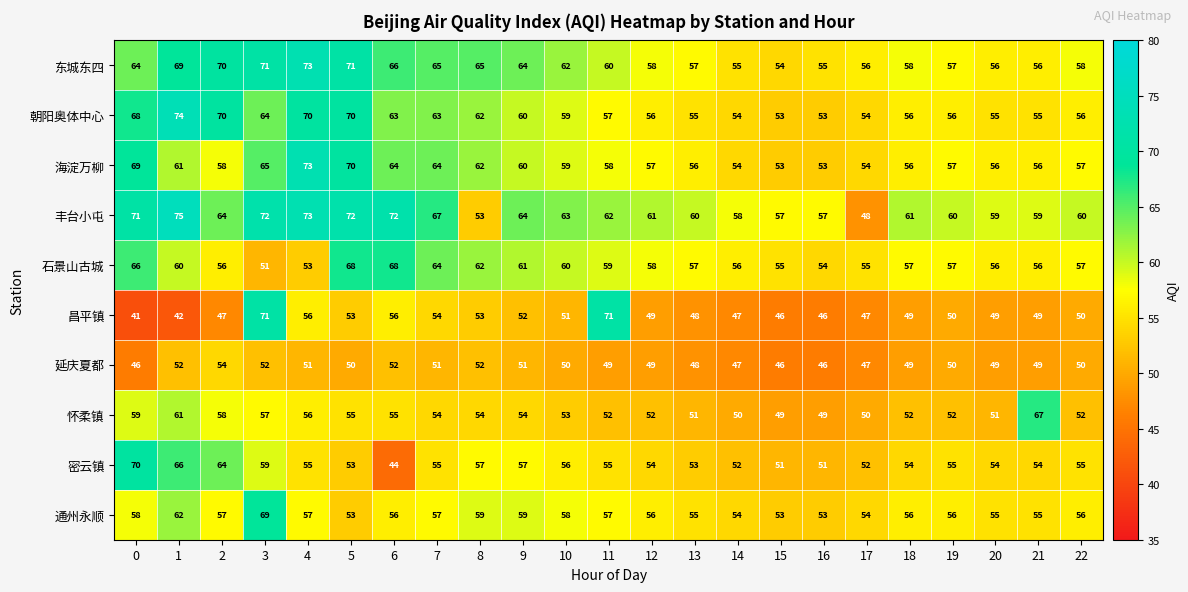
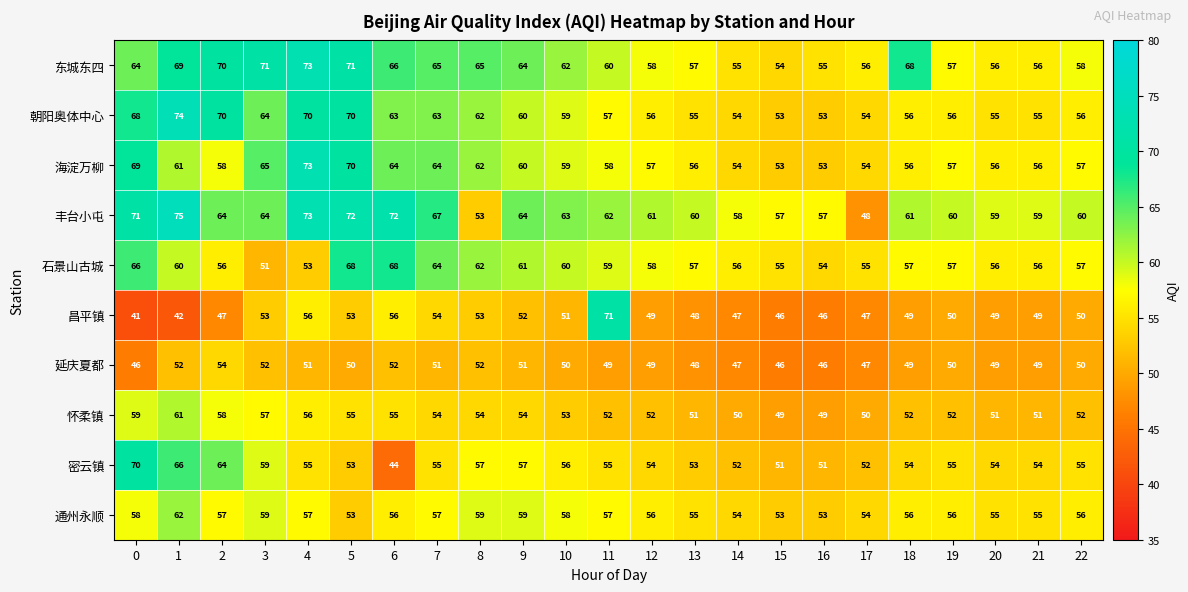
东城东四, 18: 58 -> 68
丰台小屯, 3: 72 -> 64
昌平镇, 3: 71 -> 53
怀柔镇, 21: 67 -> 51
通州永顺, 3: 69 -> 59
